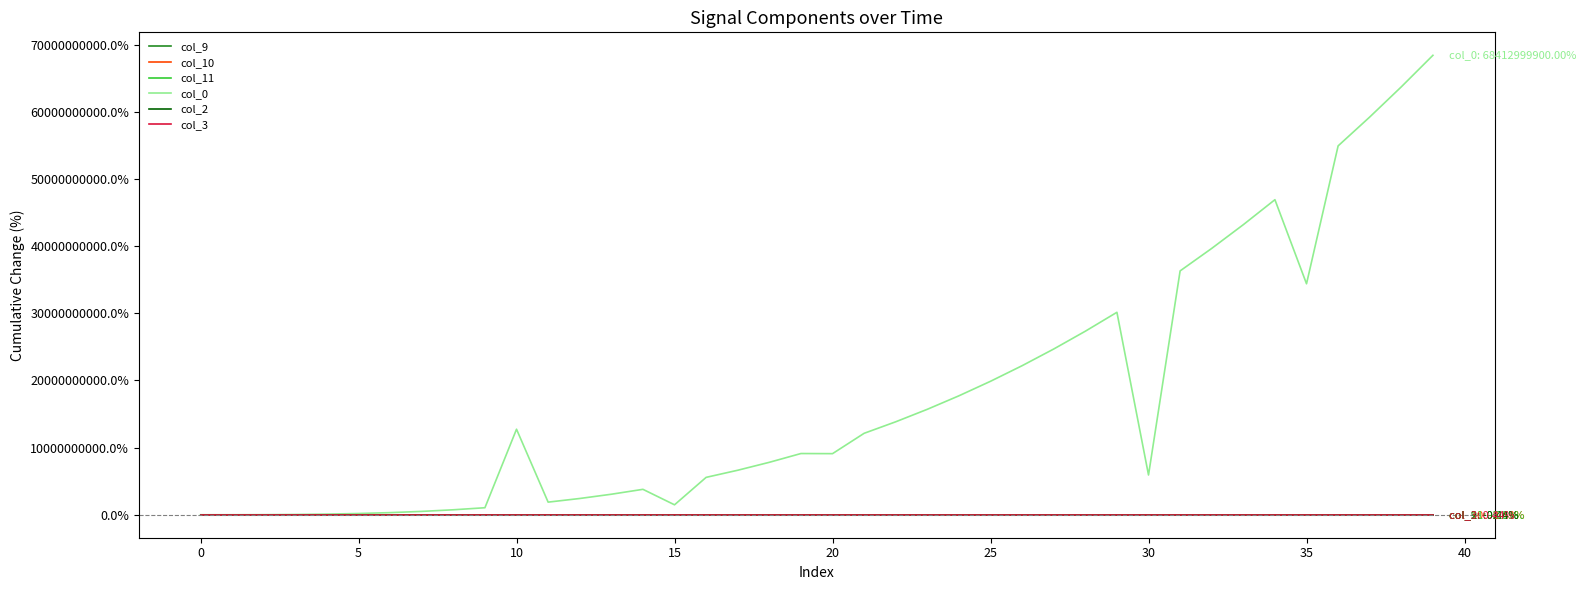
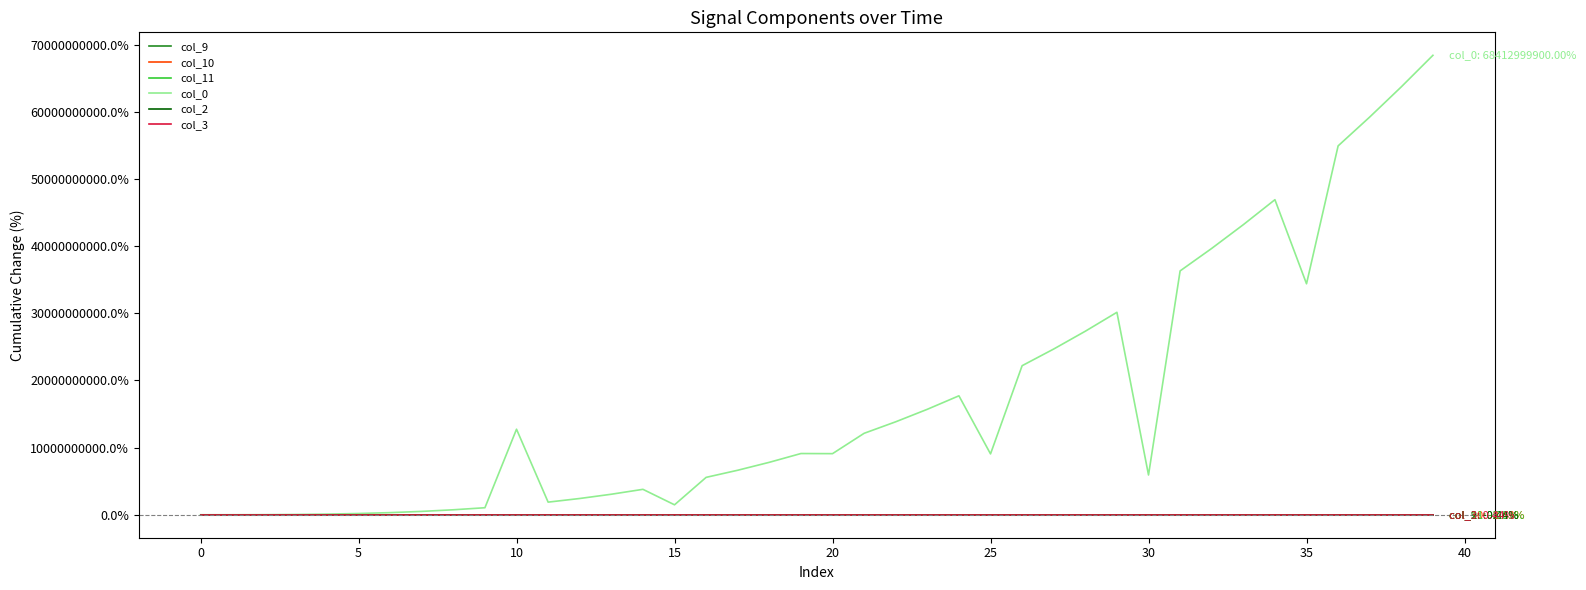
col_0, 25: 20000000000% -> 9000000000%
